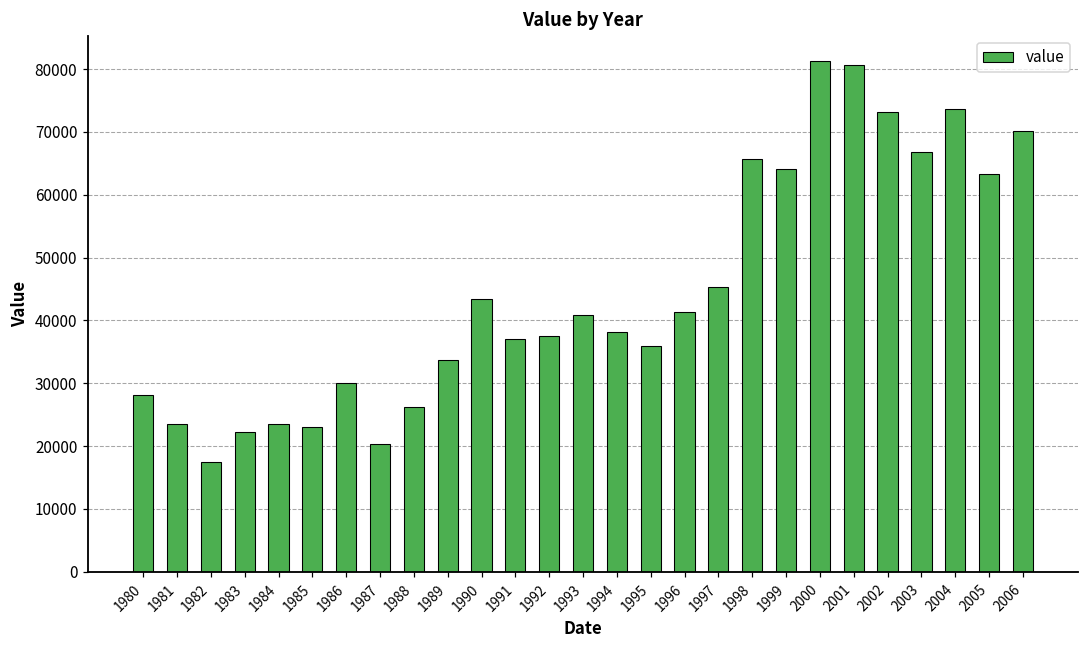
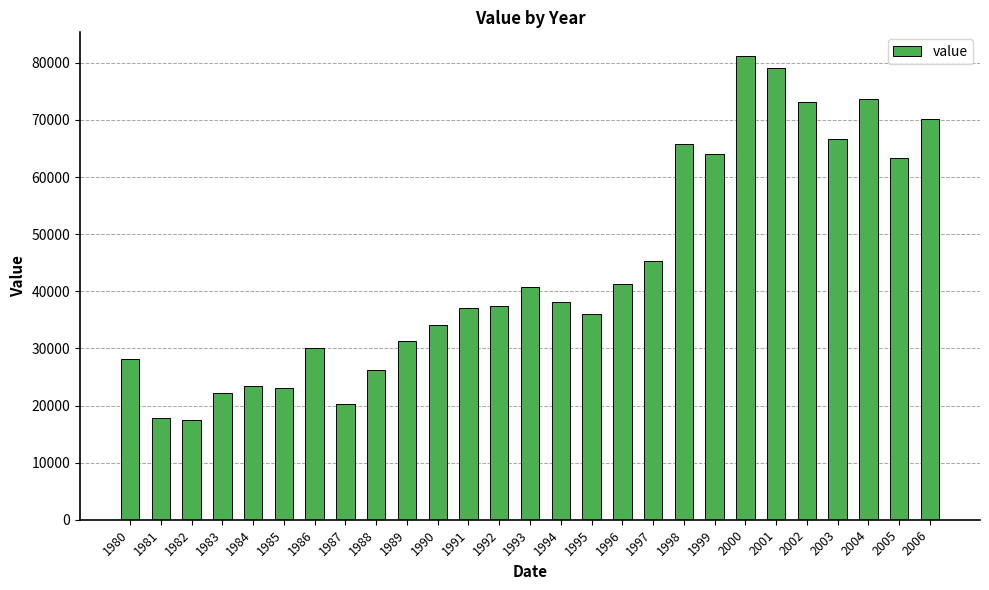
1981: 24000 -> 18000
1989: 34000 -> 31000
1990: 43000 -> 34000
2001: 81000 -> 79000
